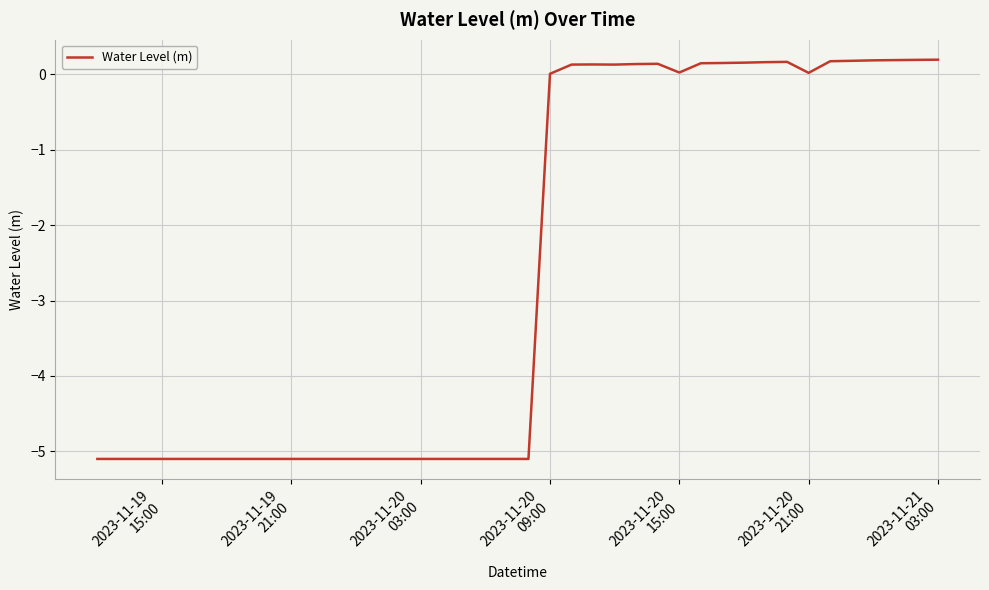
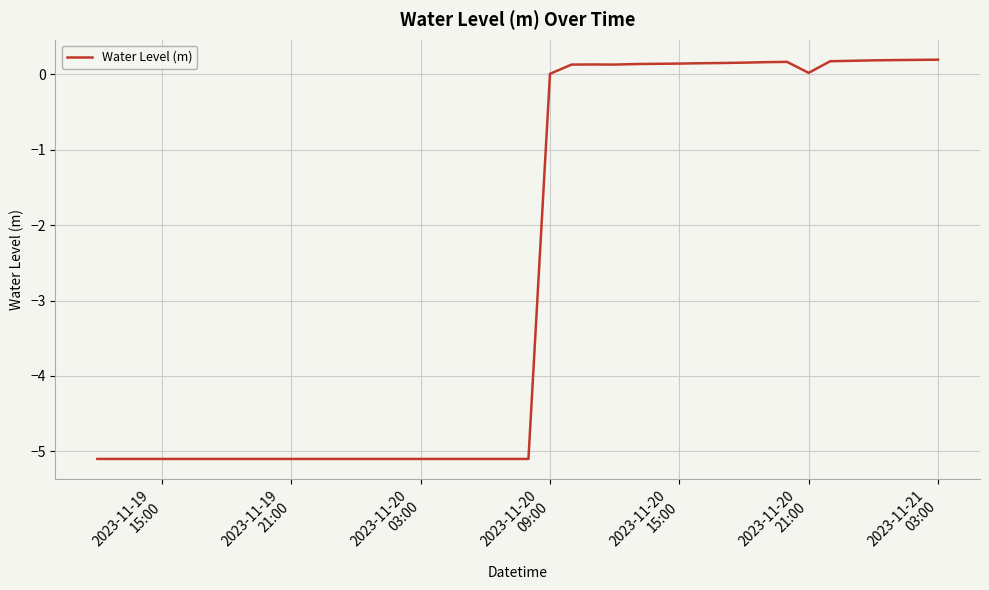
2023-11-20 15:00: 0.0 -> 0.1
